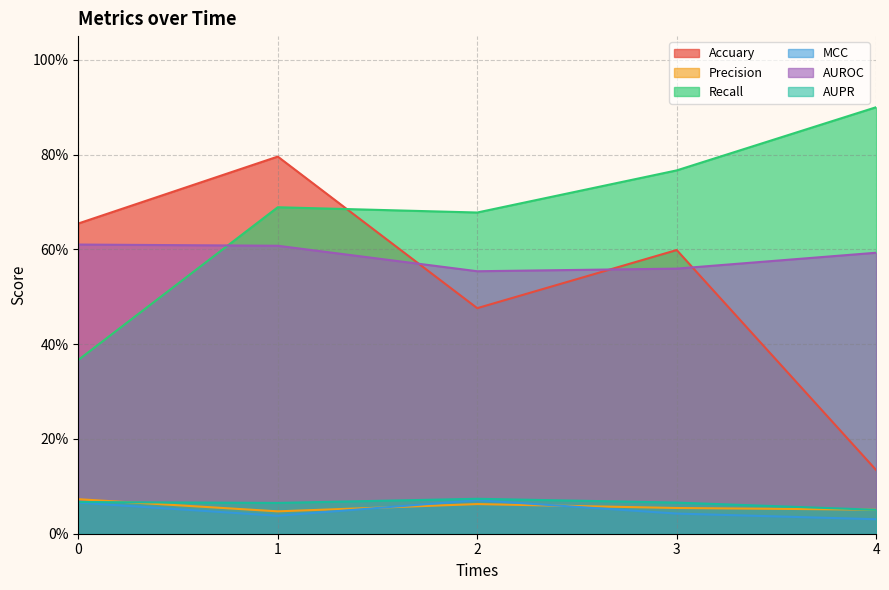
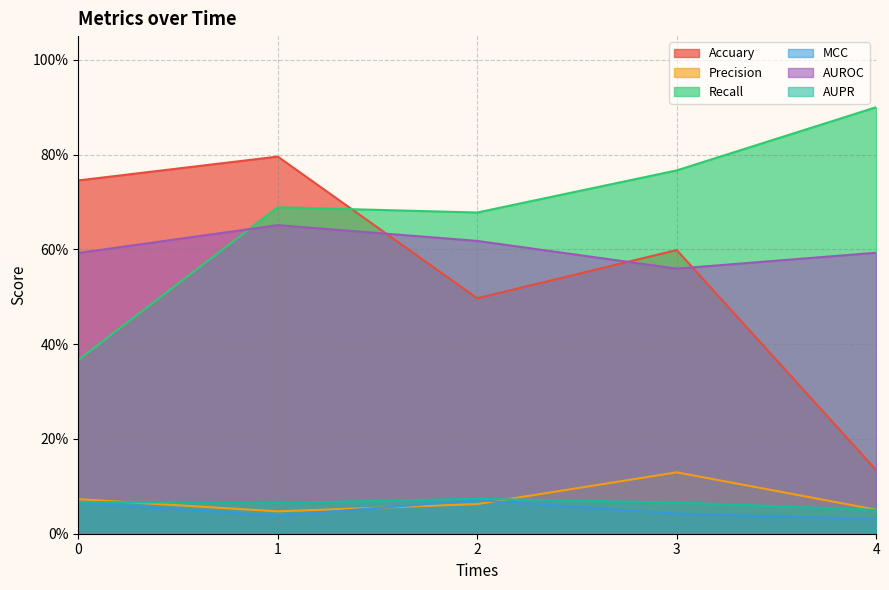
Accuary, 0: 65% -> 75%
AUROC, 0: 61% -> 59%
AUROC, 1: 61% -> 65%
Accuary, 2: 48% -> 50%
AUROC, 2: 55% -> 62%
Precision, 3: 5% -> 13%
